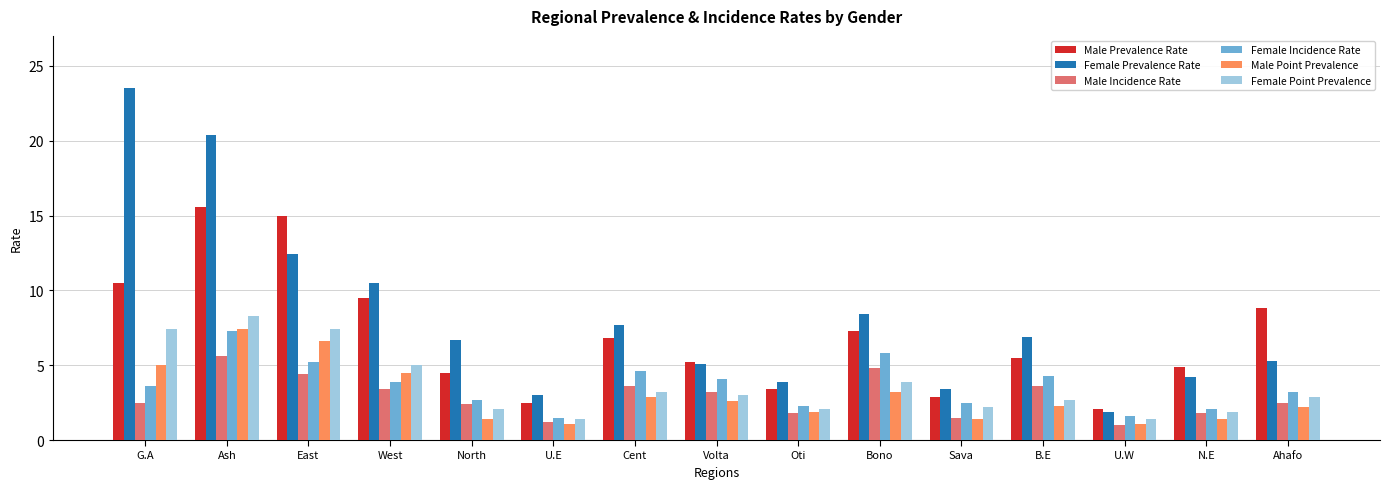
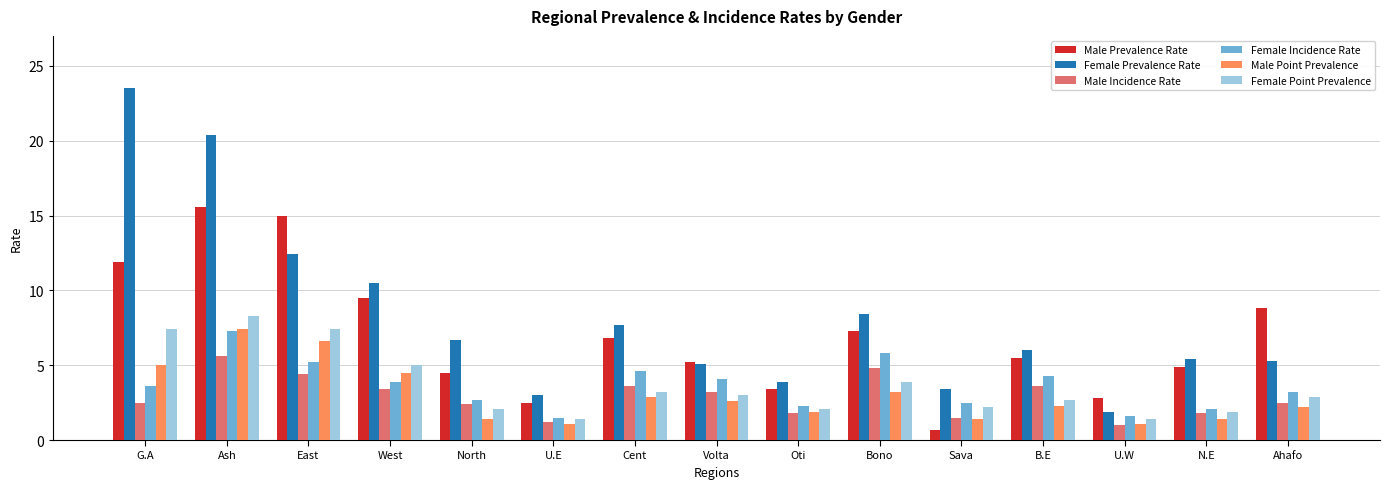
Male Prevalence Rate, G.A: 10.5 -> 11.9
Male Prevalence Rate, Sava: 2.9 -> 0.7
Female Prevalence Rate, B.E: 6.9 -> 6.0
Male Prevalence Rate, U.W: 2.1 -> 2.8
Female Prevalence Rate, N.E: 4.2 -> 5.4
